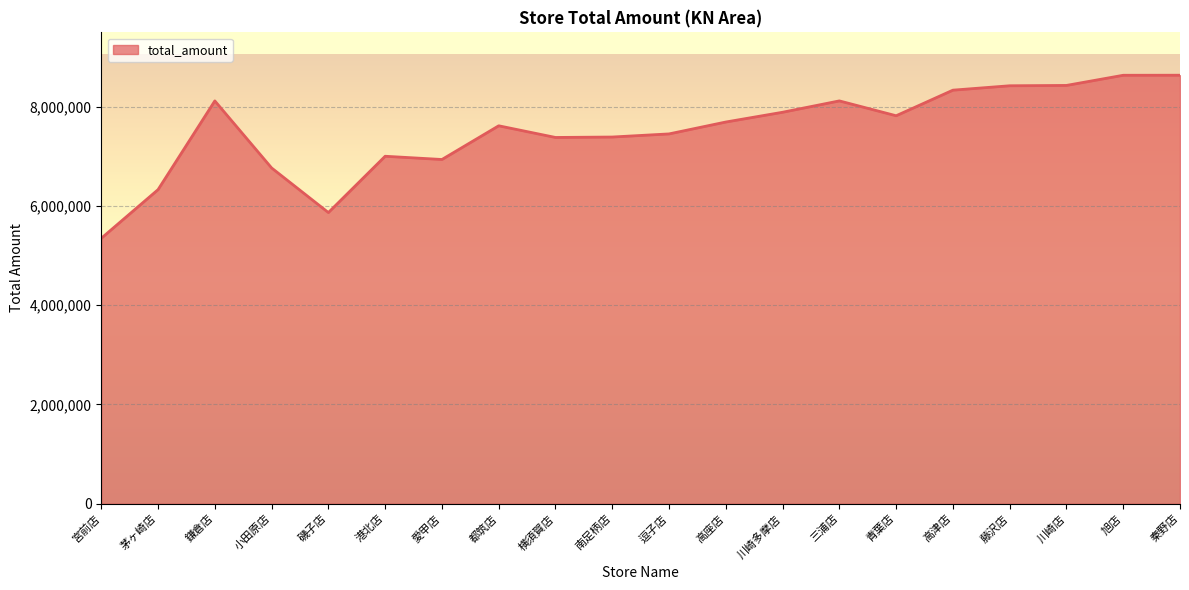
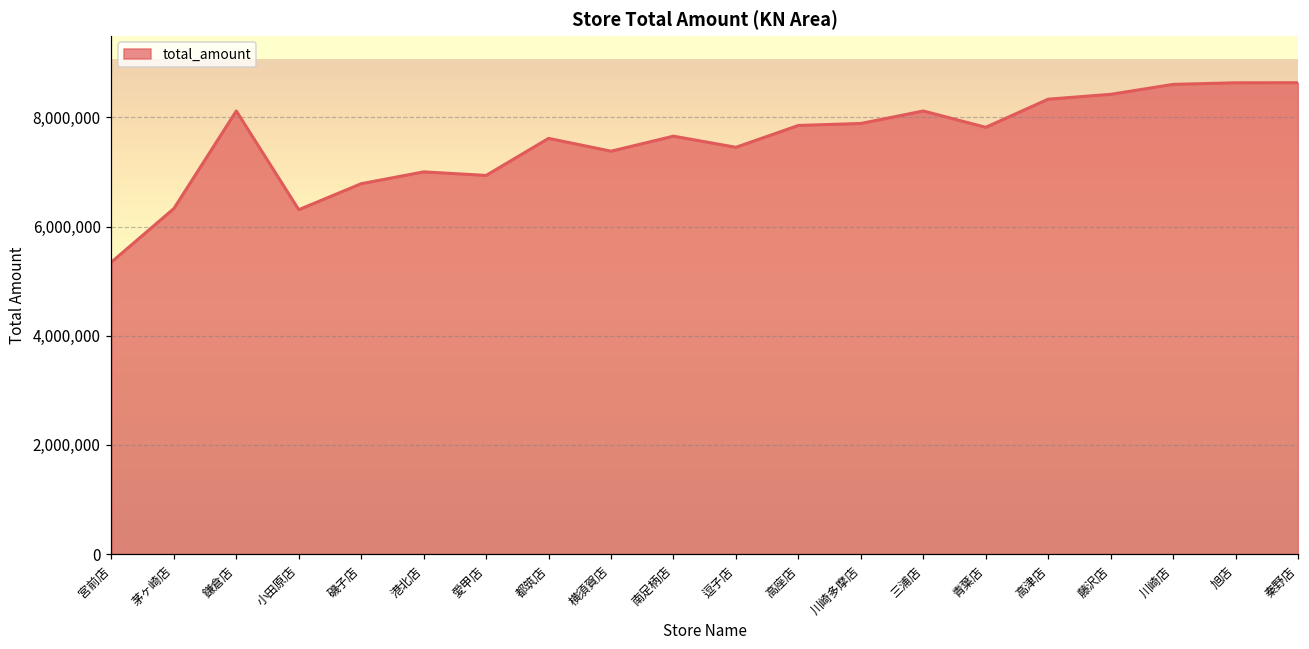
小田原店: 6,800,000 -> 6,300,000
磯子店: 5,900,000 -> 6,800,000
南足柄店: 7,400,000 -> 7,700,000
高座店: 7,700,000 -> 7,900,000
川崎店: 8,400,000 -> 8,600,000
